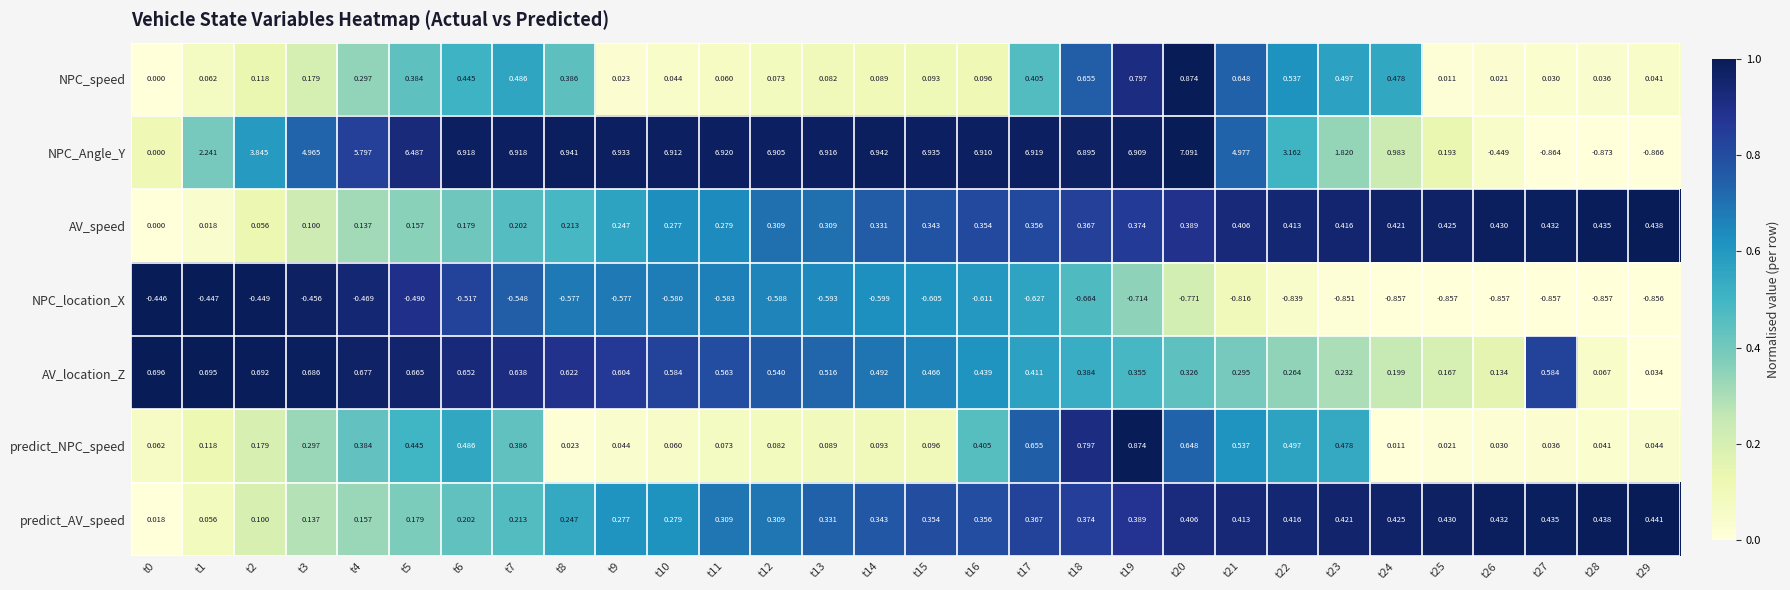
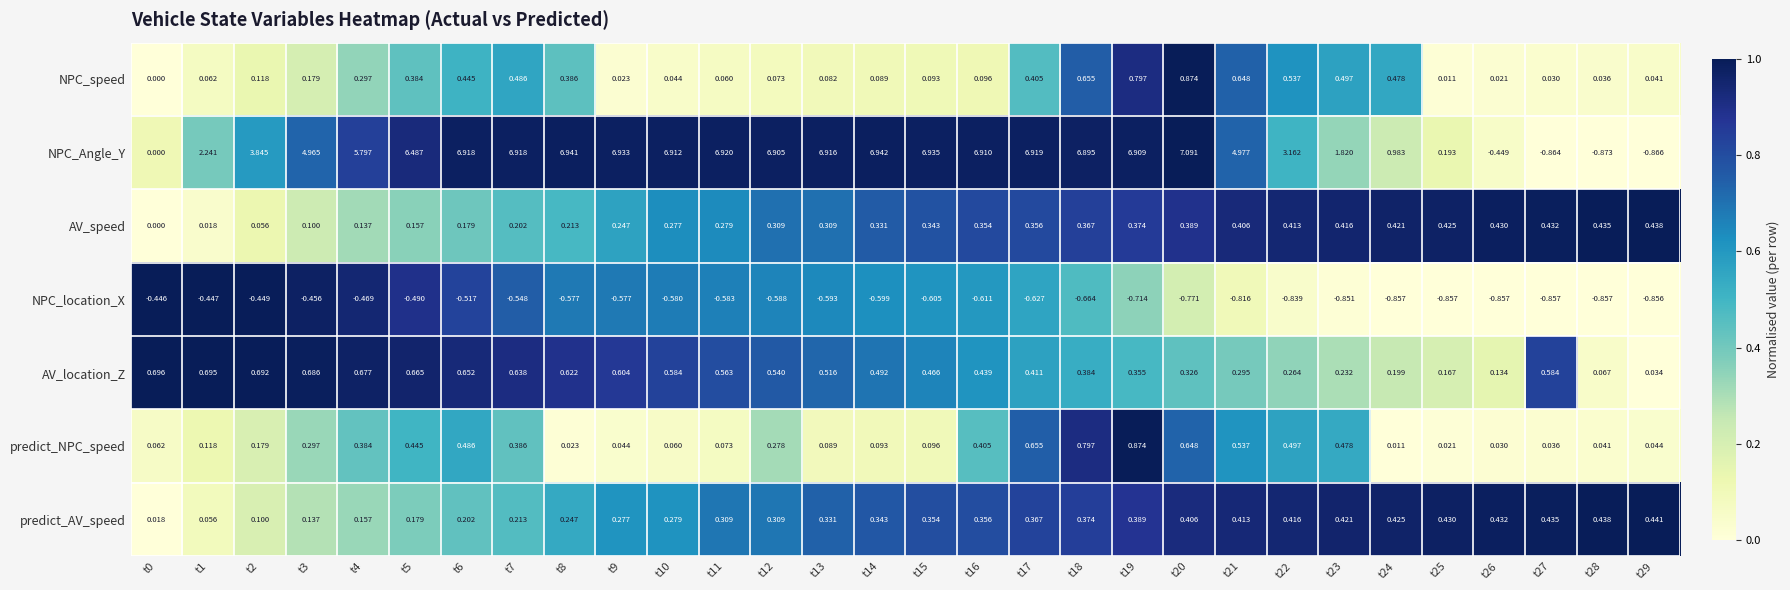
predict_NPC_speed, t12: 0.082 -> 0.278
